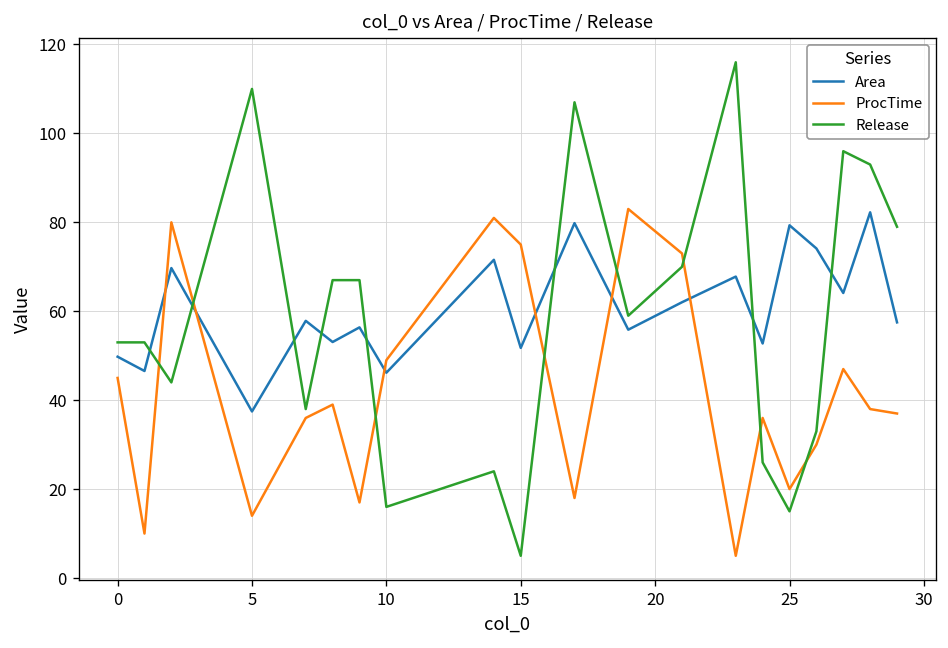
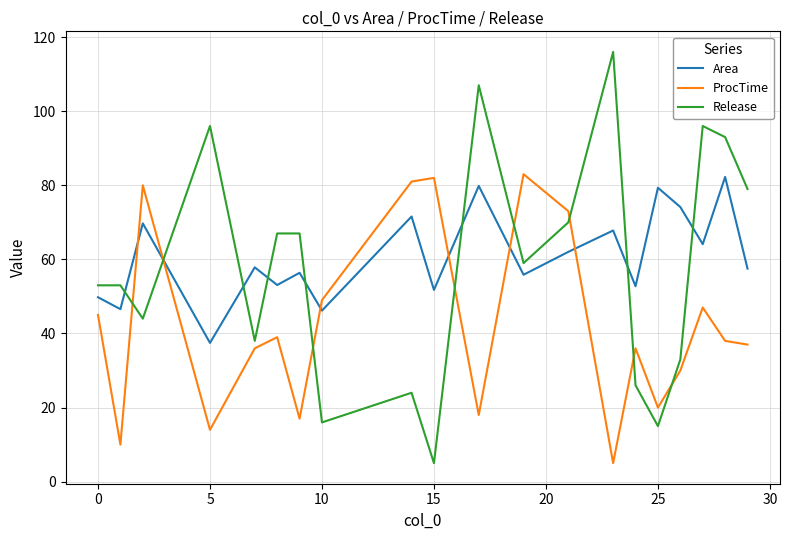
Release, 5: 110 -> 96
ProcTime, 15: 75 -> 82
